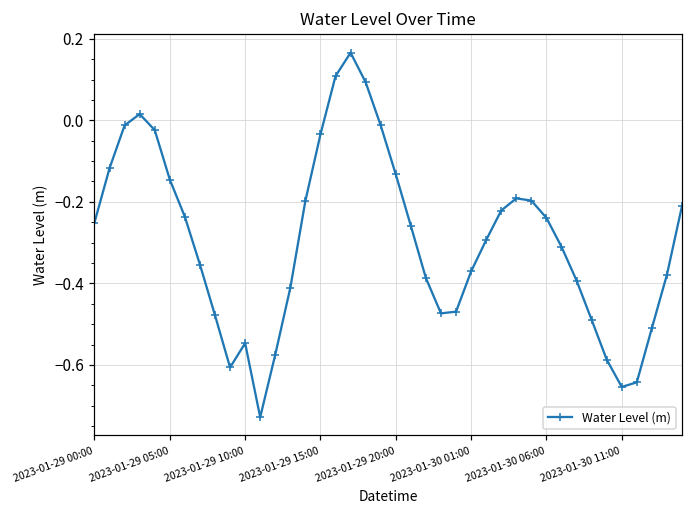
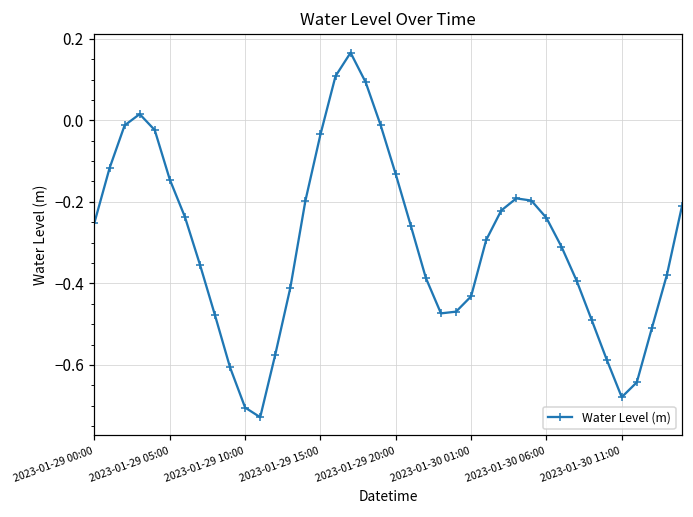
2023-01-29 10:00: -0.55 -> -0.70
2023-01-30 01:00: -0.37 -> -0.43
2023-01-30 11:00: -0.65 -> -0.68
